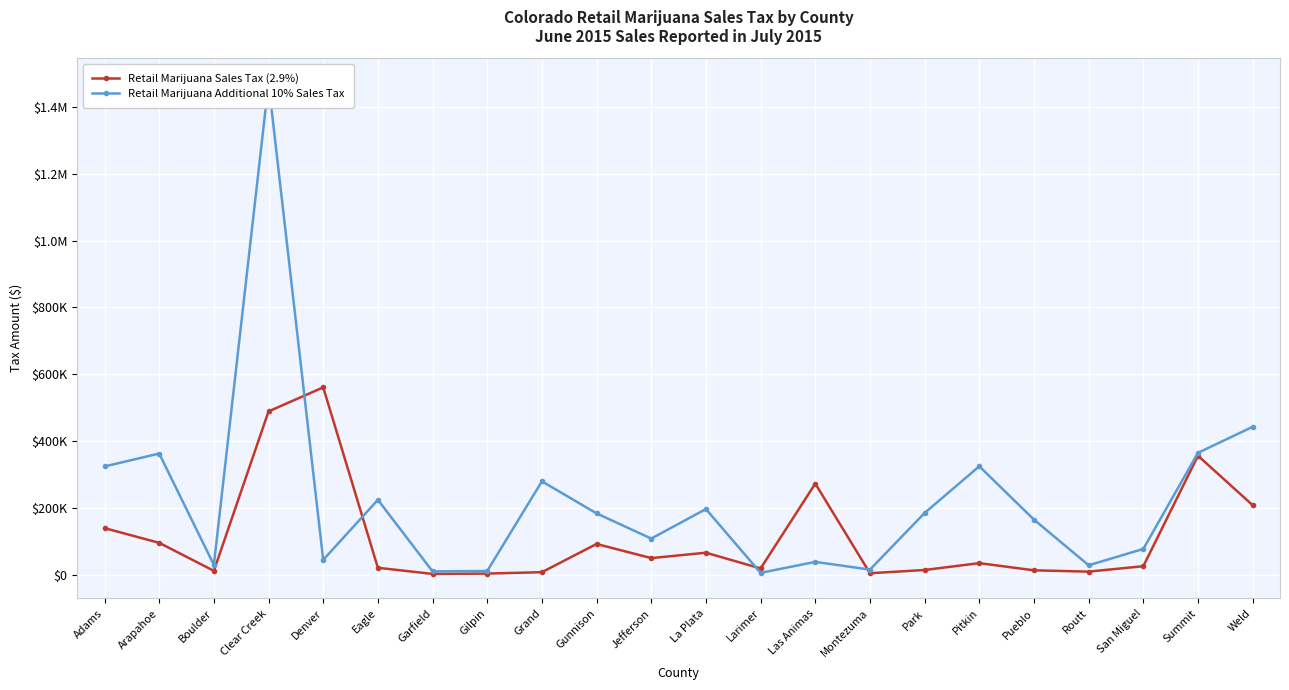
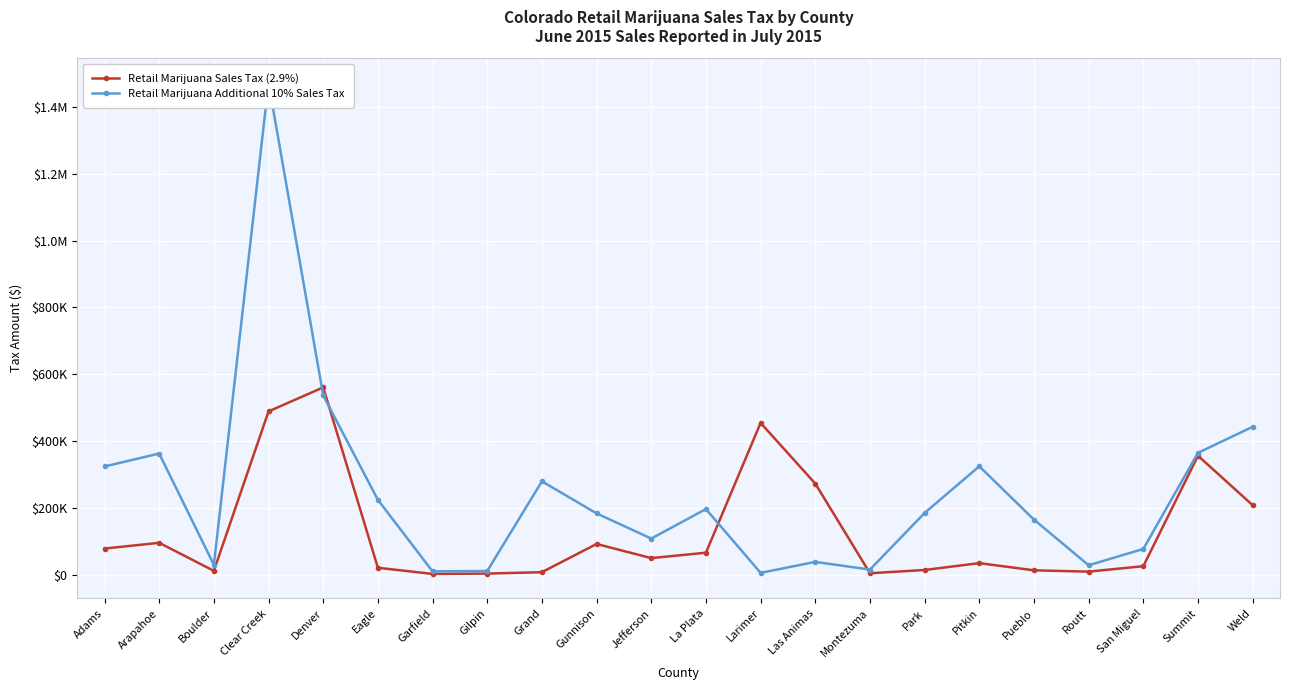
Retail Marijuana Sales Tax (2.9%), Adams: $140000 -> $80000
Retail Marijuana Additional 10% Sales Tax, Denver: $50000 -> $540000
Retail Marijuana Sales Tax (2.9%), Larimer: $20000 -> $450000
